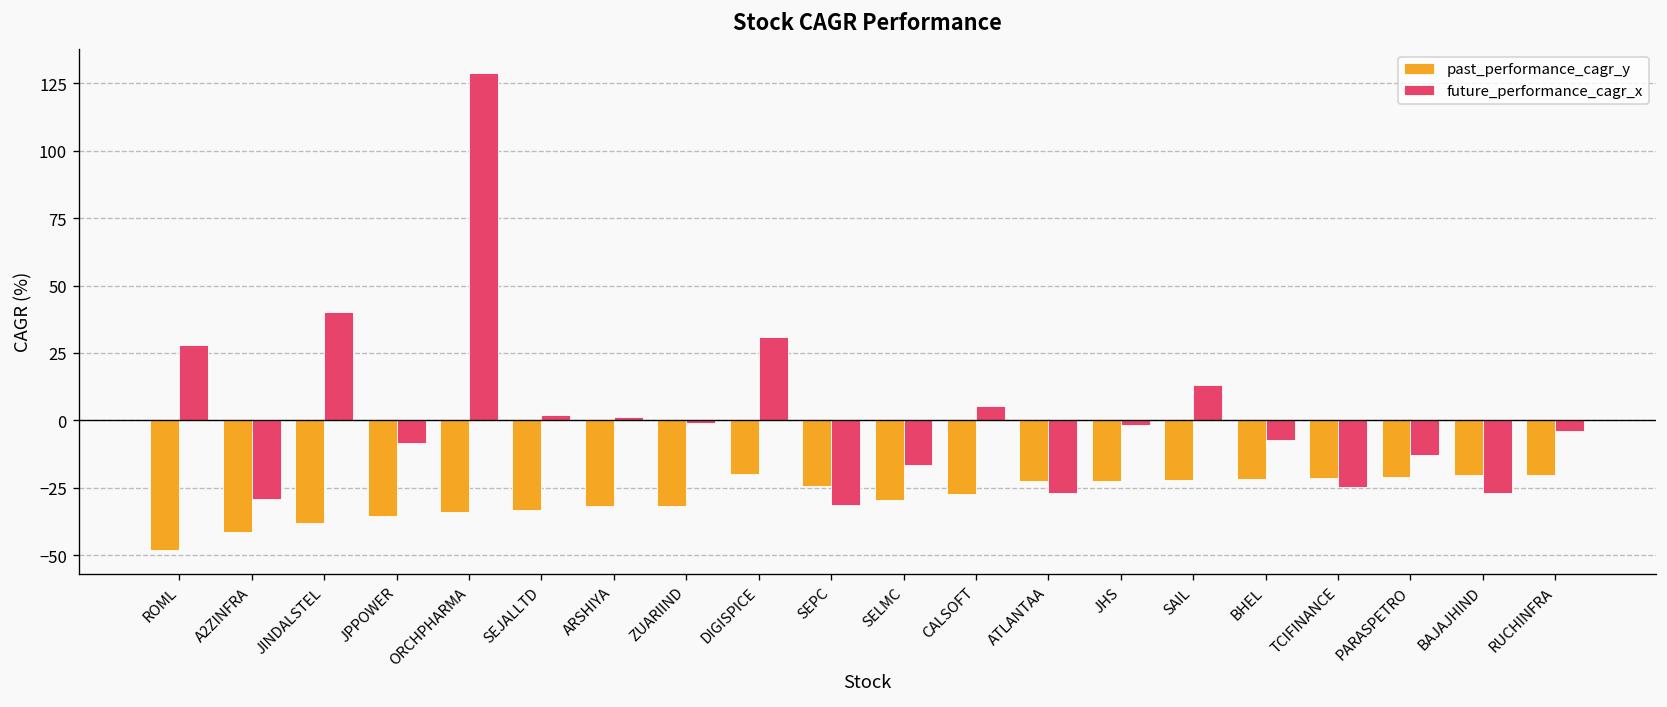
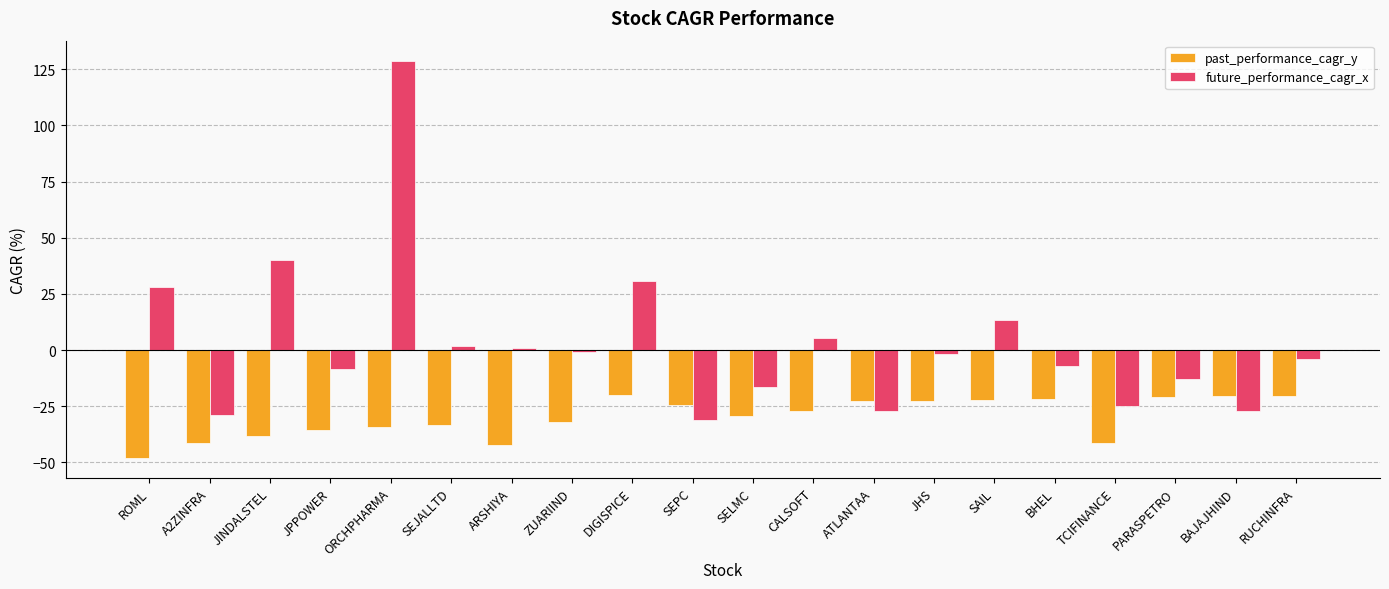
past_performance_cagr_y, ARSHIYA: -32 -> -42
past_performance_cagr_y, TCIFINANCE: -21 -> -42
